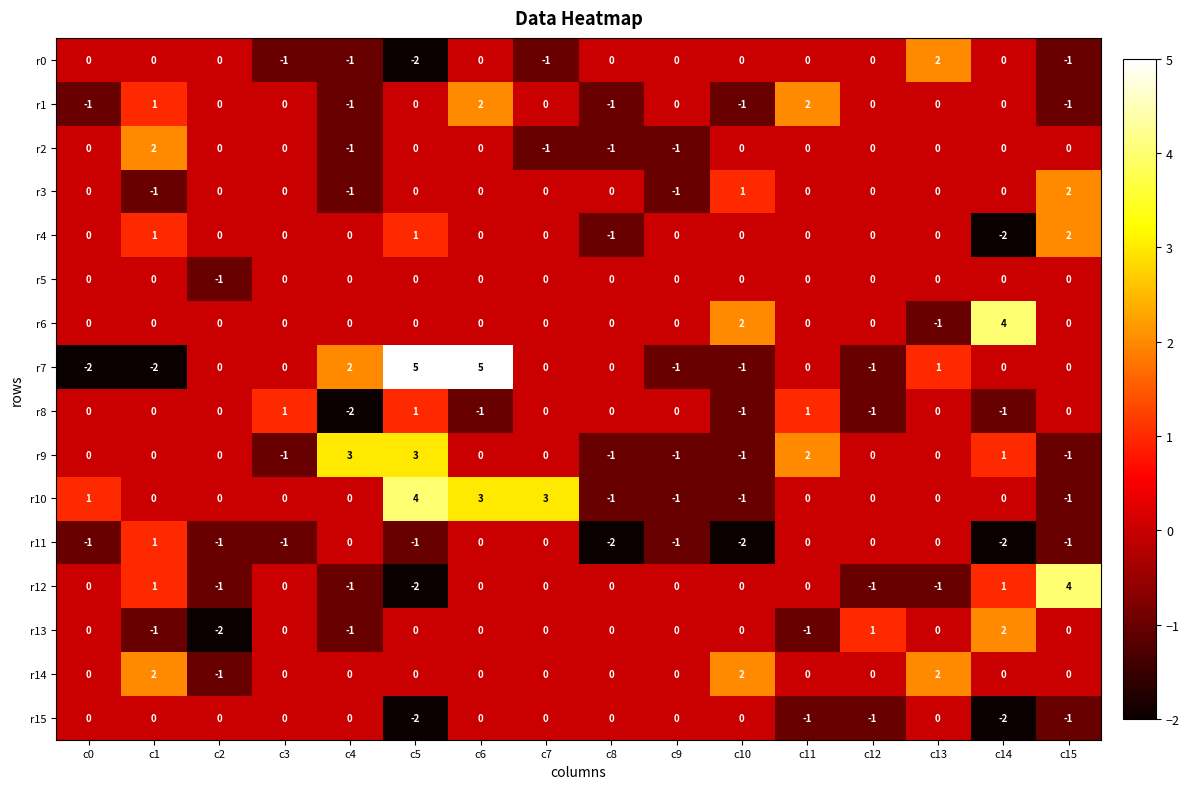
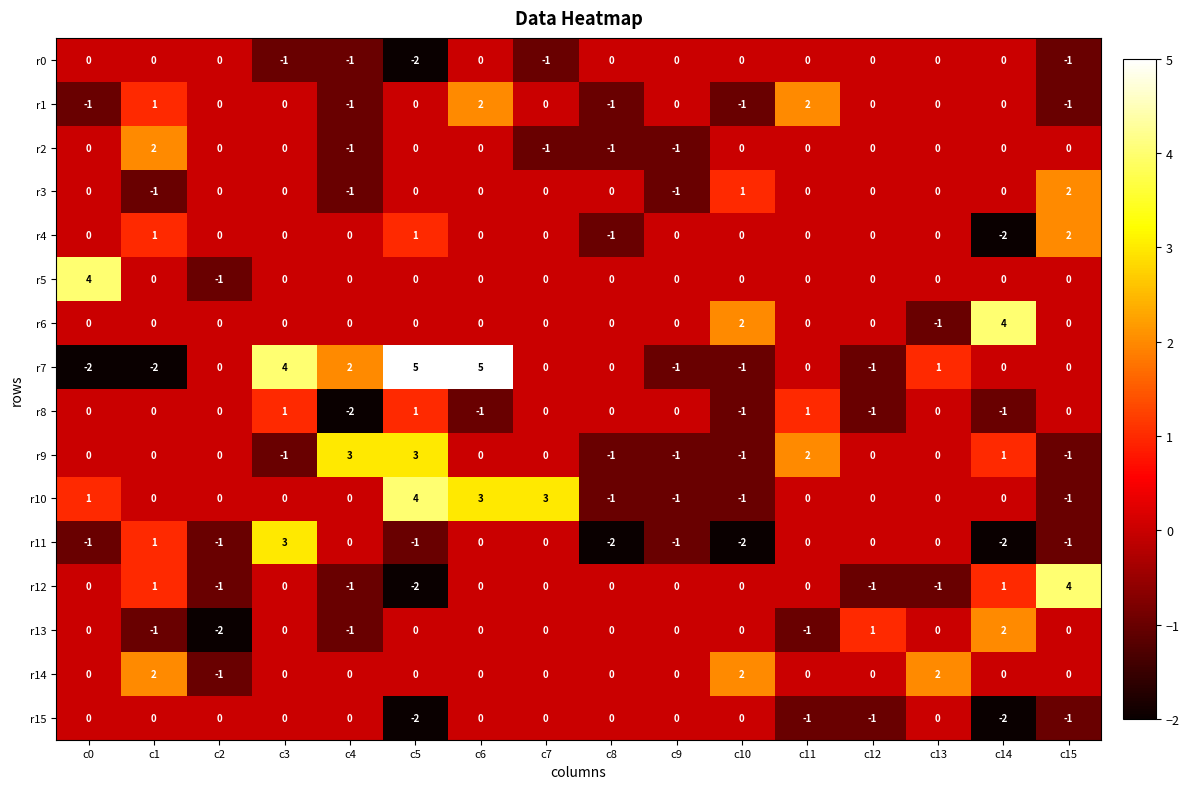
r0, c13: 2 -> 0
r5, c0: 0 -> 4
r7, c3: 0 -> 4
r11, c3: -1 -> 3
